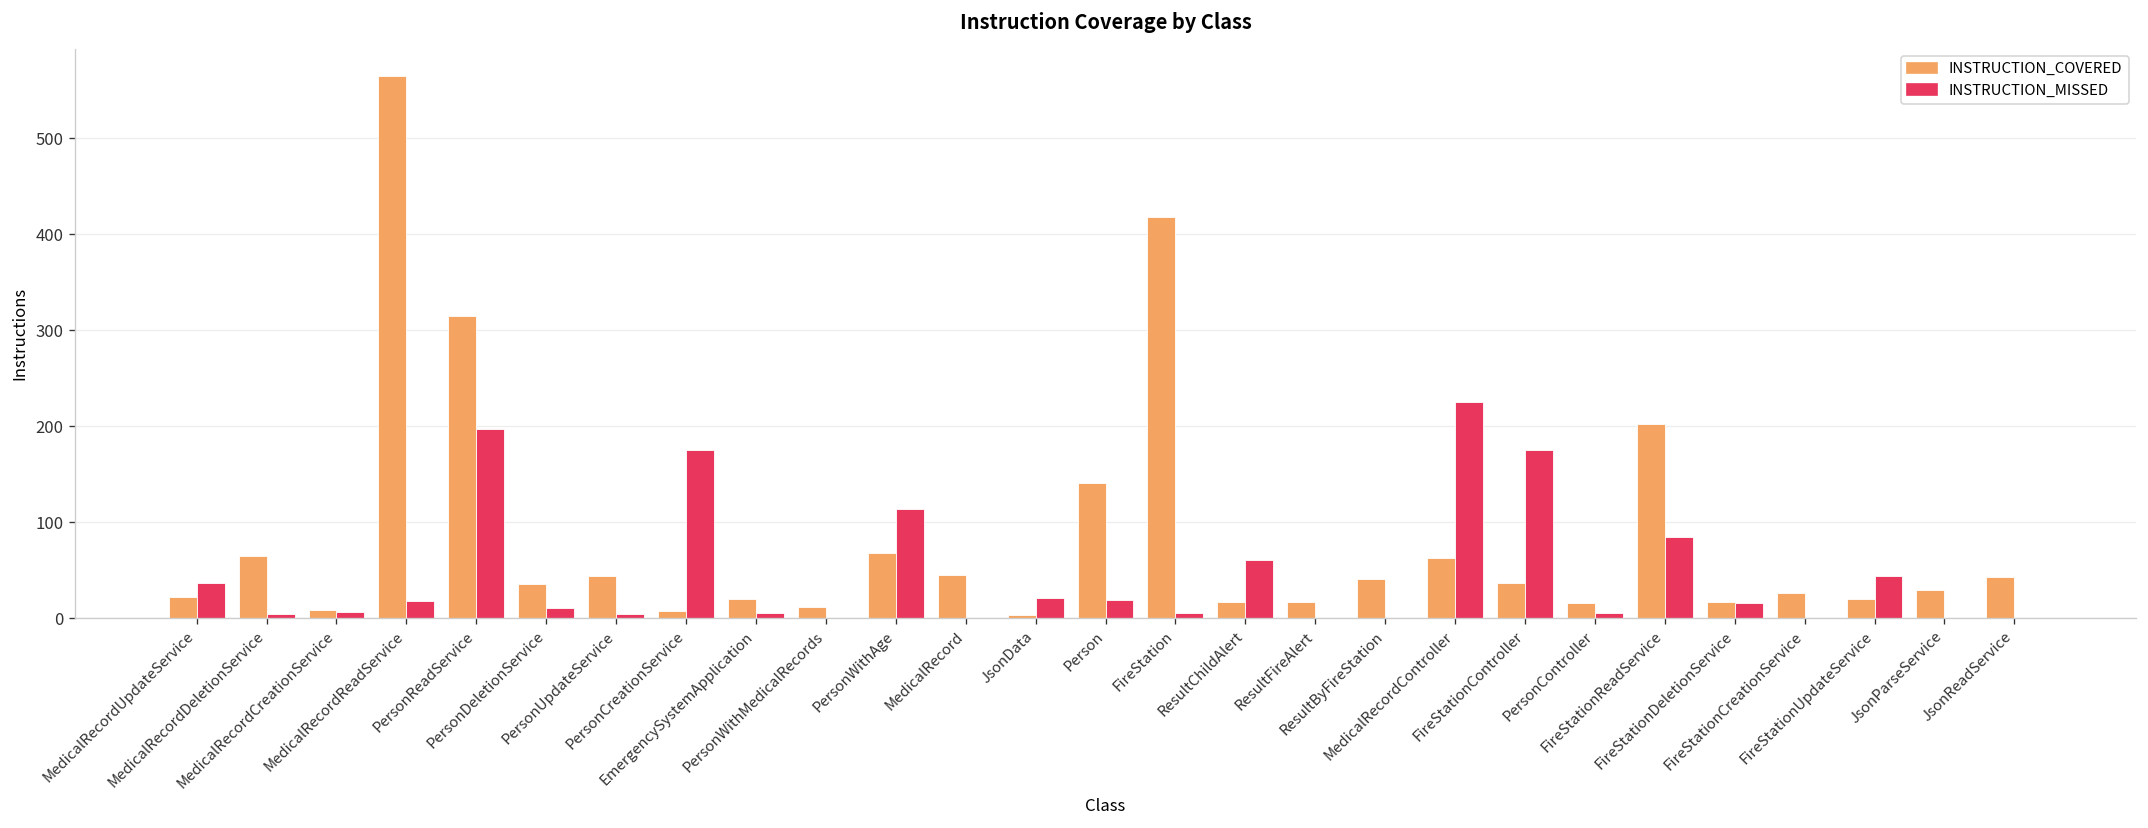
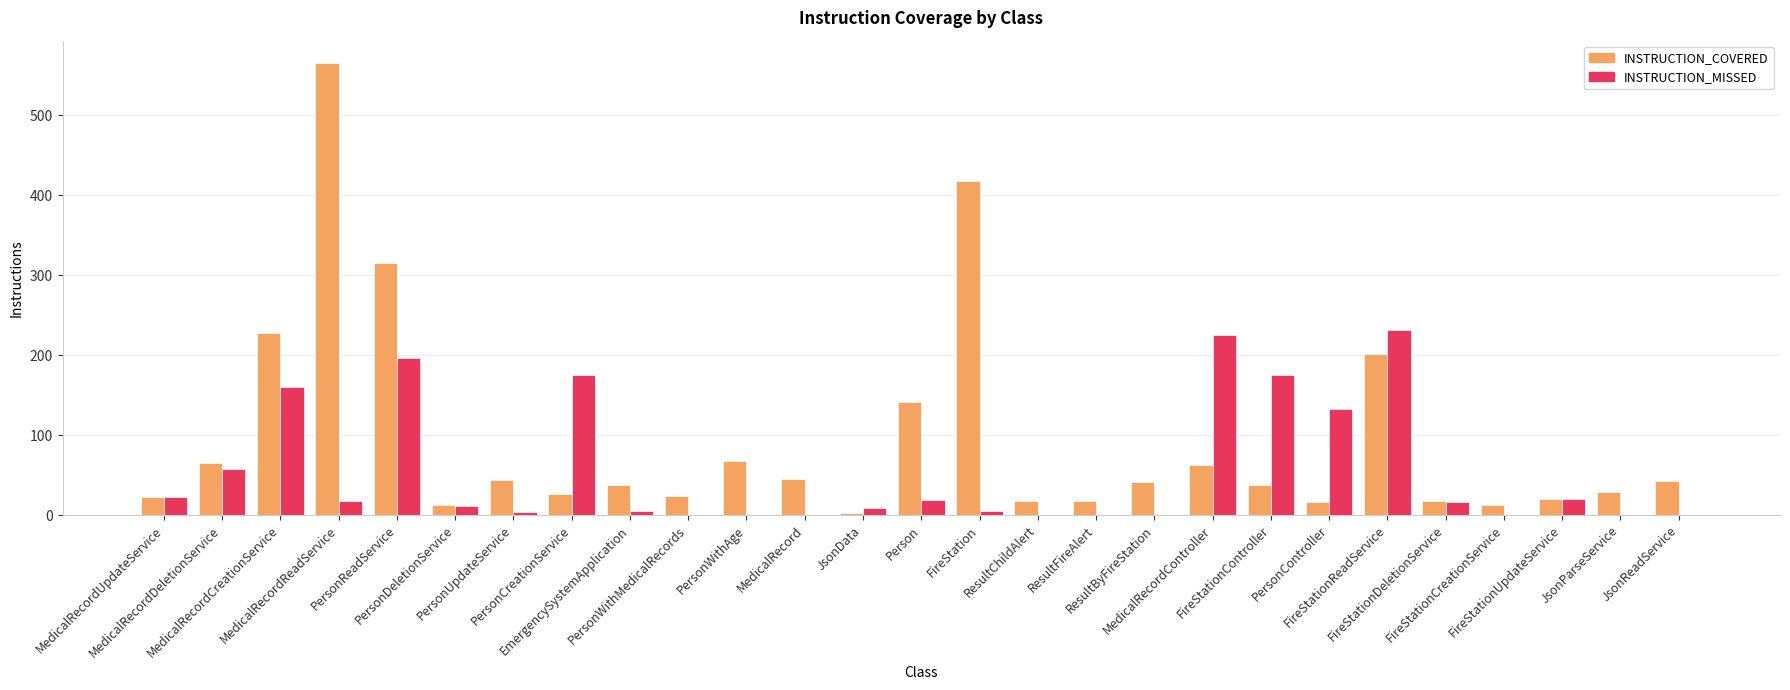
INSTRUCTION_MISSED, MedicalRecordUpdateService: 40 -> 20
INSTRUCTION_MISSED, MedicalRecordDeletionService: 0 -> 60
INSTRUCTION_COVERED, MedicalRecordCreationService: 10 -> 230
INSTRUCTION_MISSED, MedicalRecordCreationService: 10 -> 160
INSTRUCTION_COVERED, PersonDeletionService: 40 -> 10
INSTRUCTION_COVERED, PersonCreationService: 10 -> 30
INSTRUCTION_COVERED, EmergencySystemApplication: 20 -> 40
INSTRUCTION_COVERED, PersonWithMedicalRecords: 10 -> 20
INSTRUCTION_MISSED, PersonWithAge: 110 -> 0
INSTRUCTION_MISSED, JsonData: 20 -> 10
INSTRUCTION_MISSED, ResultChildAlert: 60 -> 0
INSTRUCTION_MISSED, PersonController: 10 -> 130
INSTRUCTION_MISSED, FireStationReadService: 80 -> 230
INSTRUCTION_COVERED, FireStationCreationService: 30 -> 10
INSTRUCTION_MISSED, FireStationUpdateService: 40 -> 20
